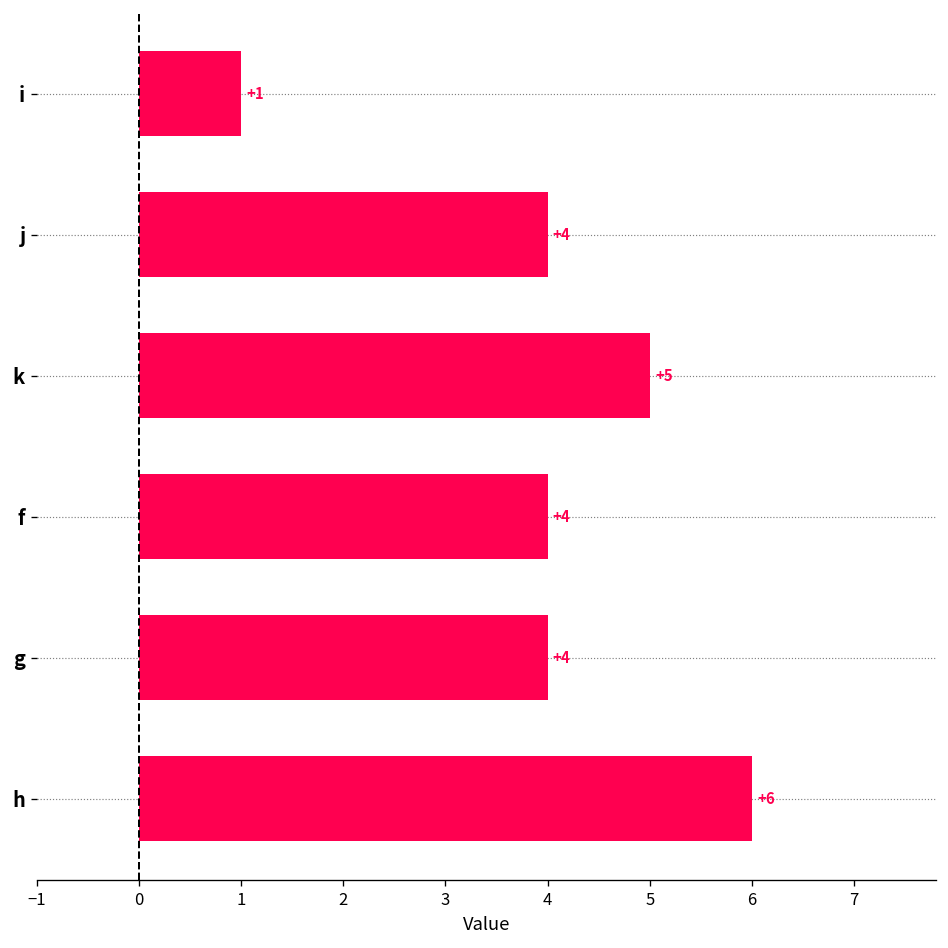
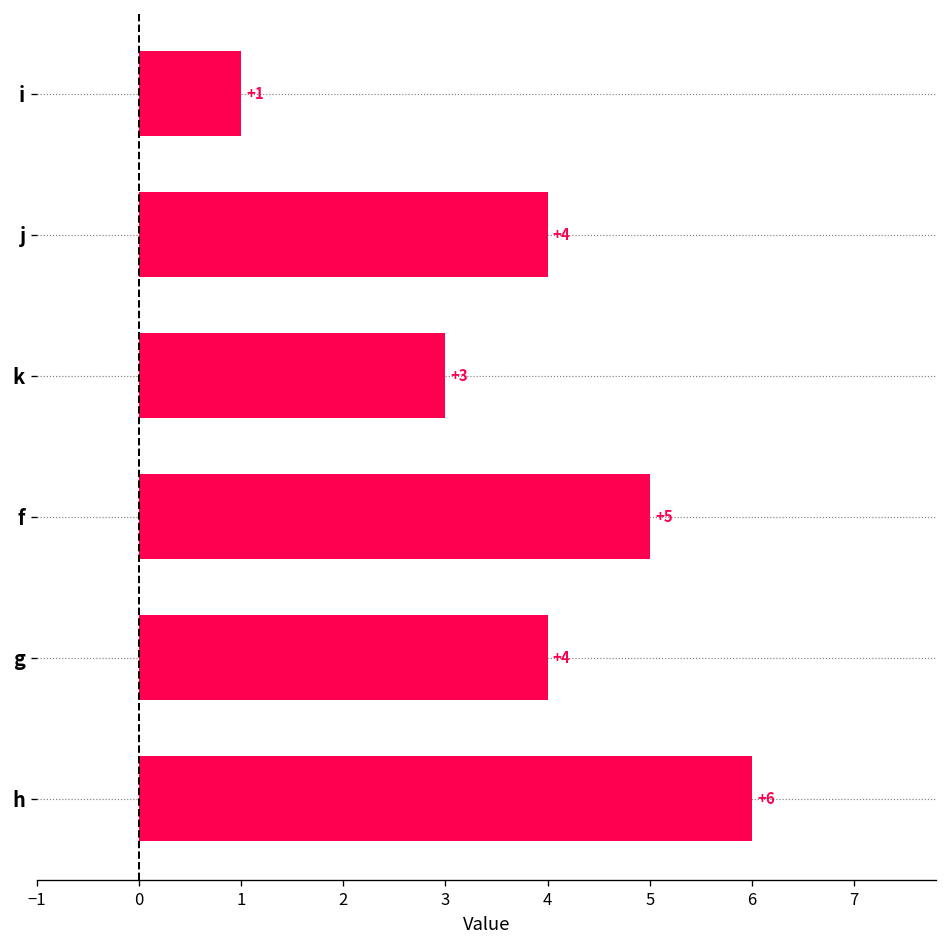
k: +5 -> +3
f: +4 -> +5
